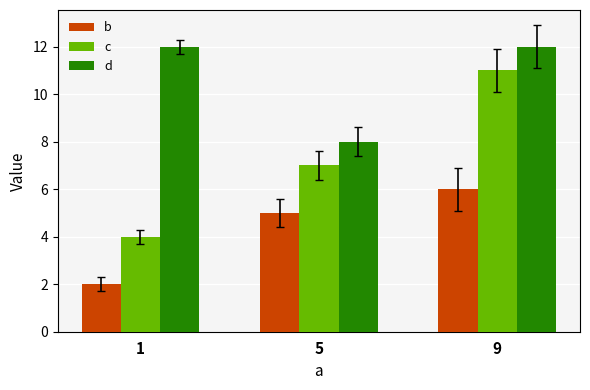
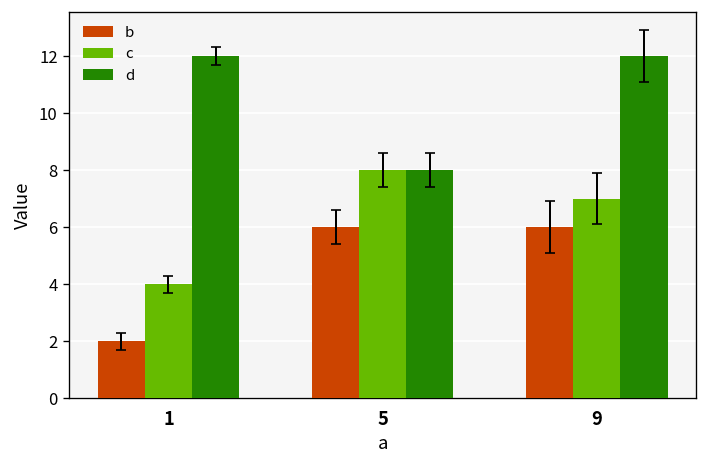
b, 5: 5 -> 6
c, 5: 7 -> 8
c, 9: 11 -> 7
